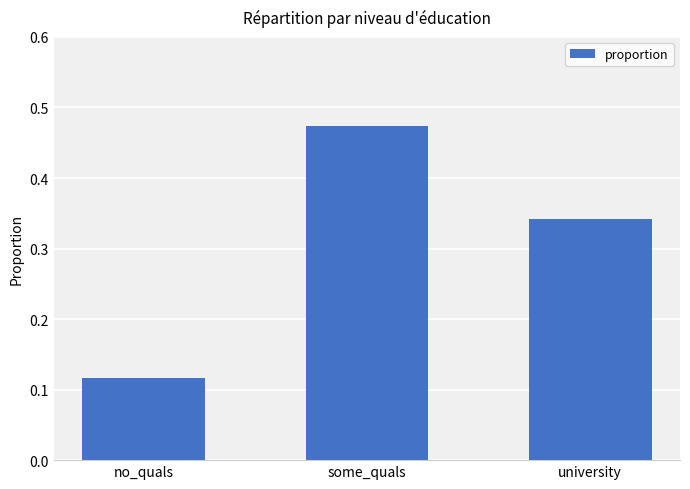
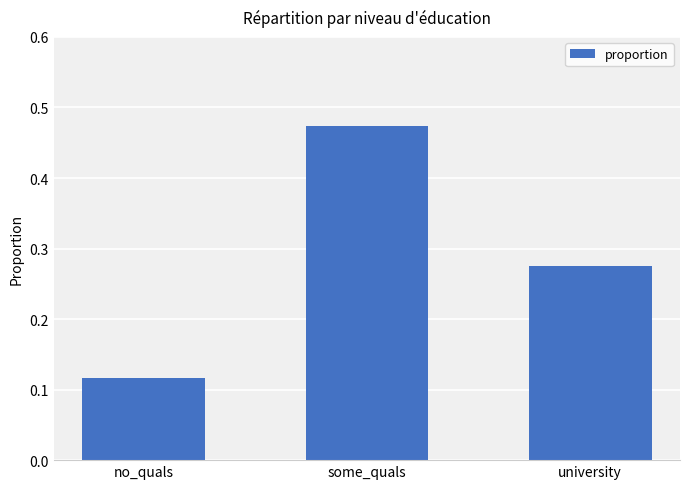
university: 0.34 -> 0.27
